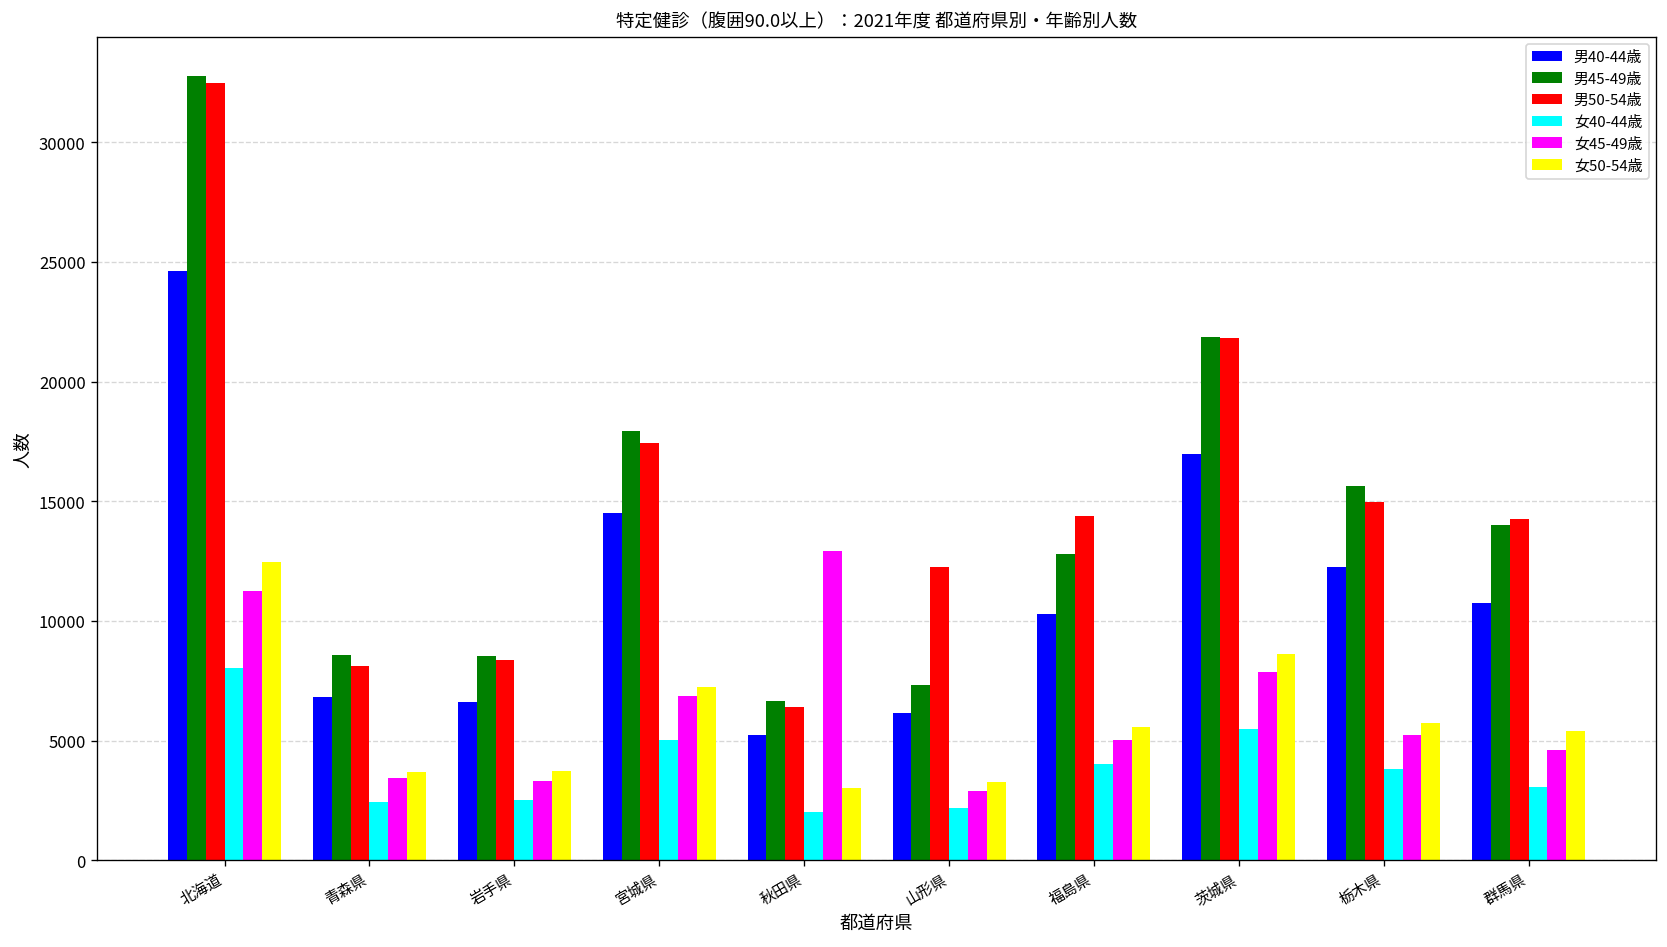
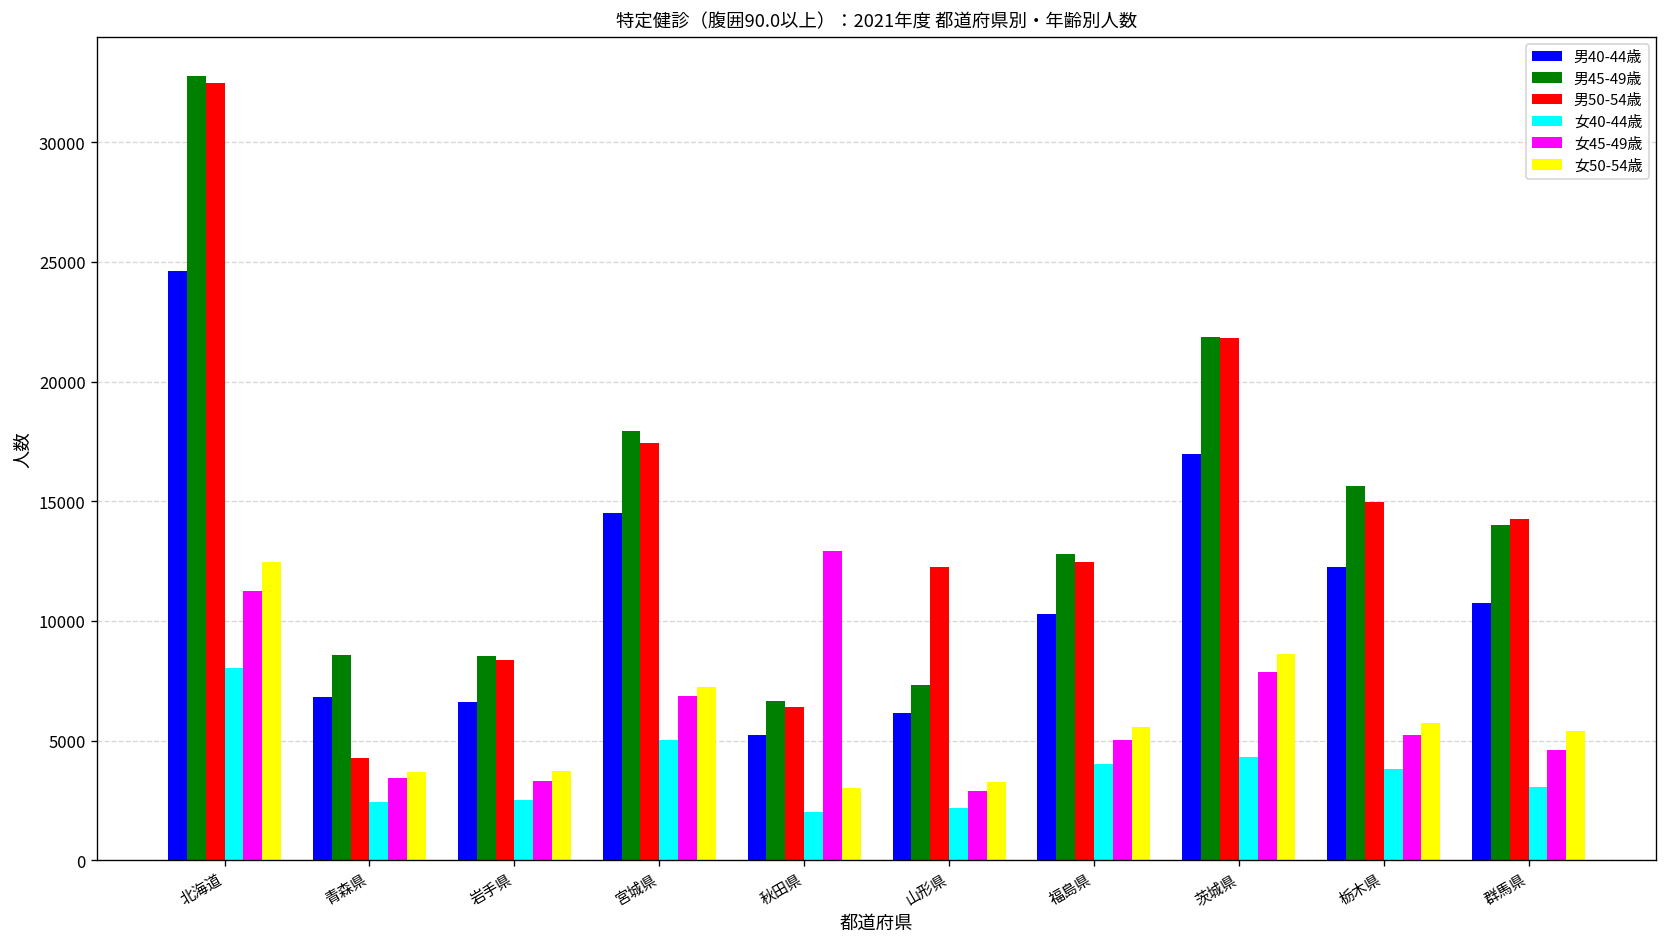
男50-54歳, 青森県: 8100 -> 4300
男50-54歳, 福島県: 14400 -> 12500
女40-44歳, 茨城県: 5500 -> 4300
